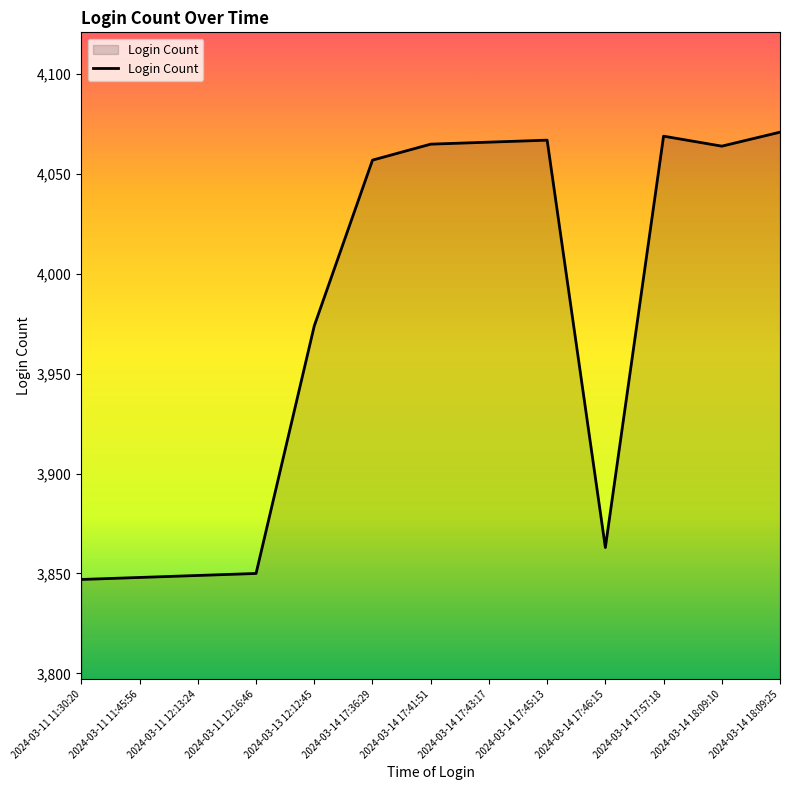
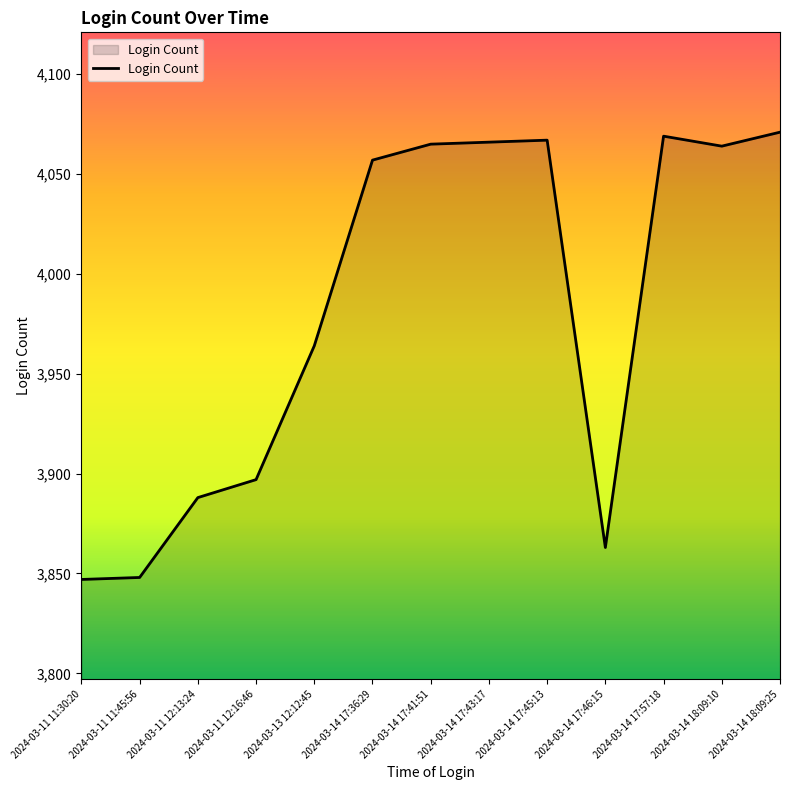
2024-03-11 12:13:24: 3,849 -> 3,888
2024-03-11 12:16:46: 3,850 -> 3,897
2024-03-13 12:12:45: 3,974 -> 3,964
